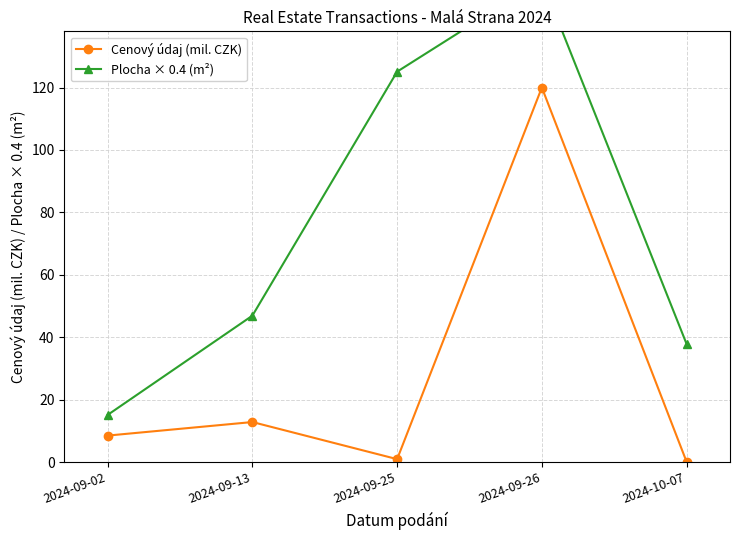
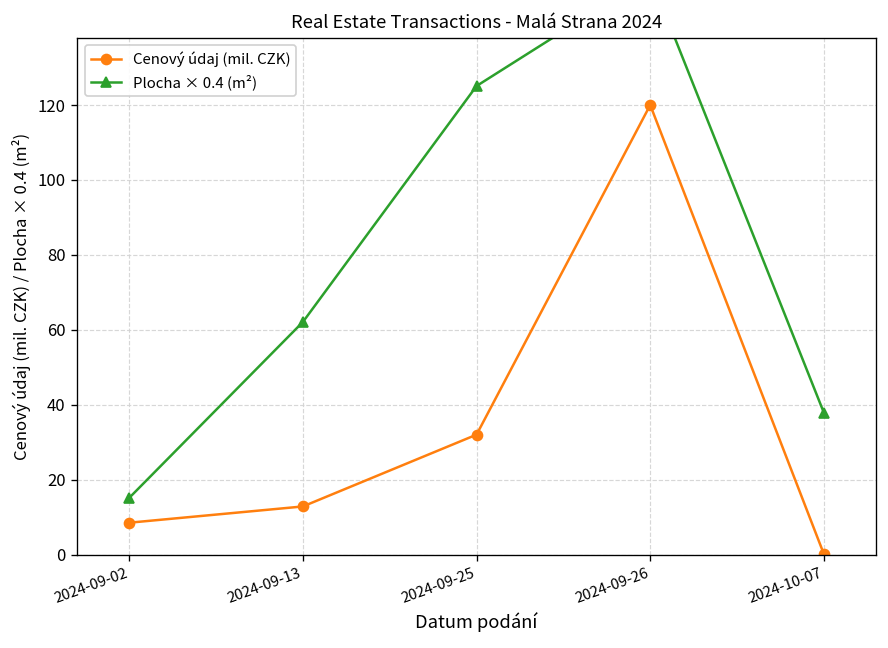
Plocha × 0.4 (m²), 2024-09-13: 47 -> 62
Cenový údaj (mil. CZK), 2024-09-25: 1 -> 32
